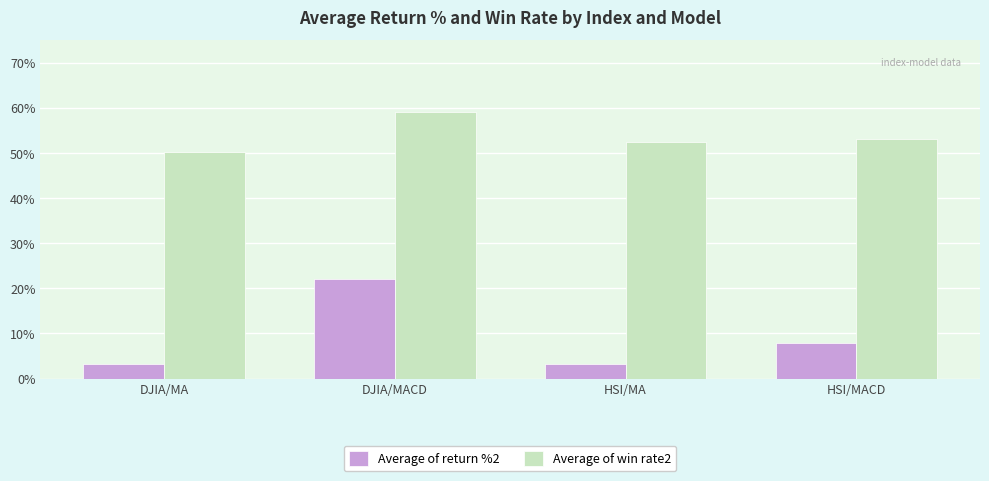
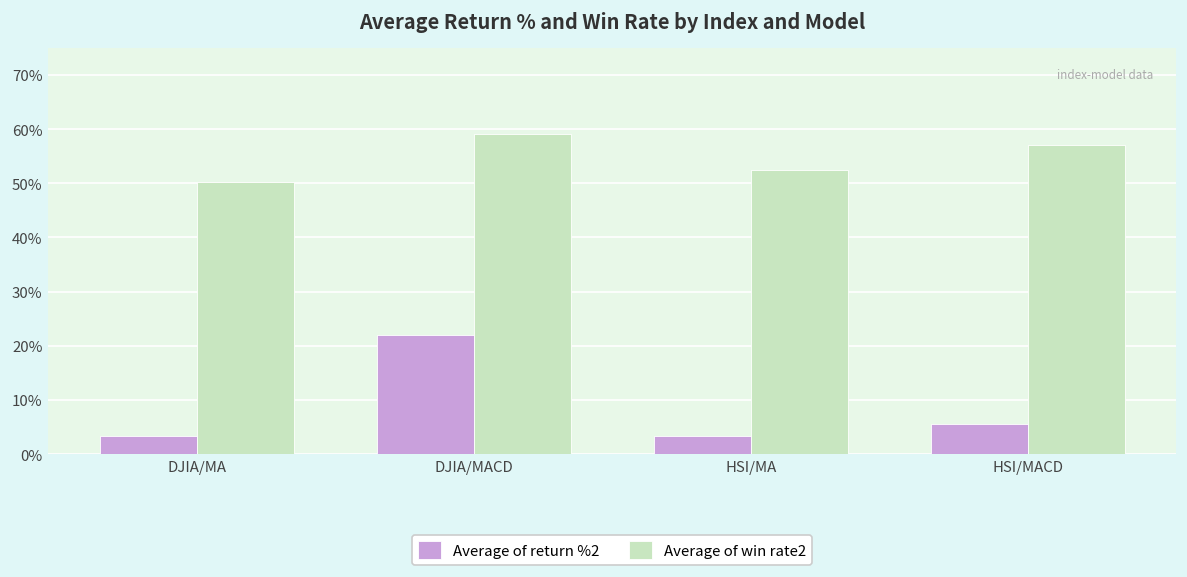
Average of return %2, HSI/MACD: 8% -> 6%
Average of win rate2, HSI/MACD: 53% -> 57%
